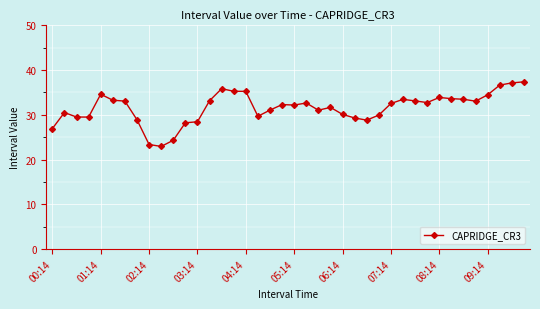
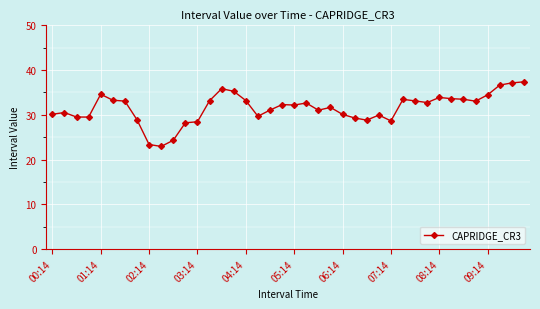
00:14: 27 -> 30
04:14: 35 -> 33
07:14: 33 -> 29
